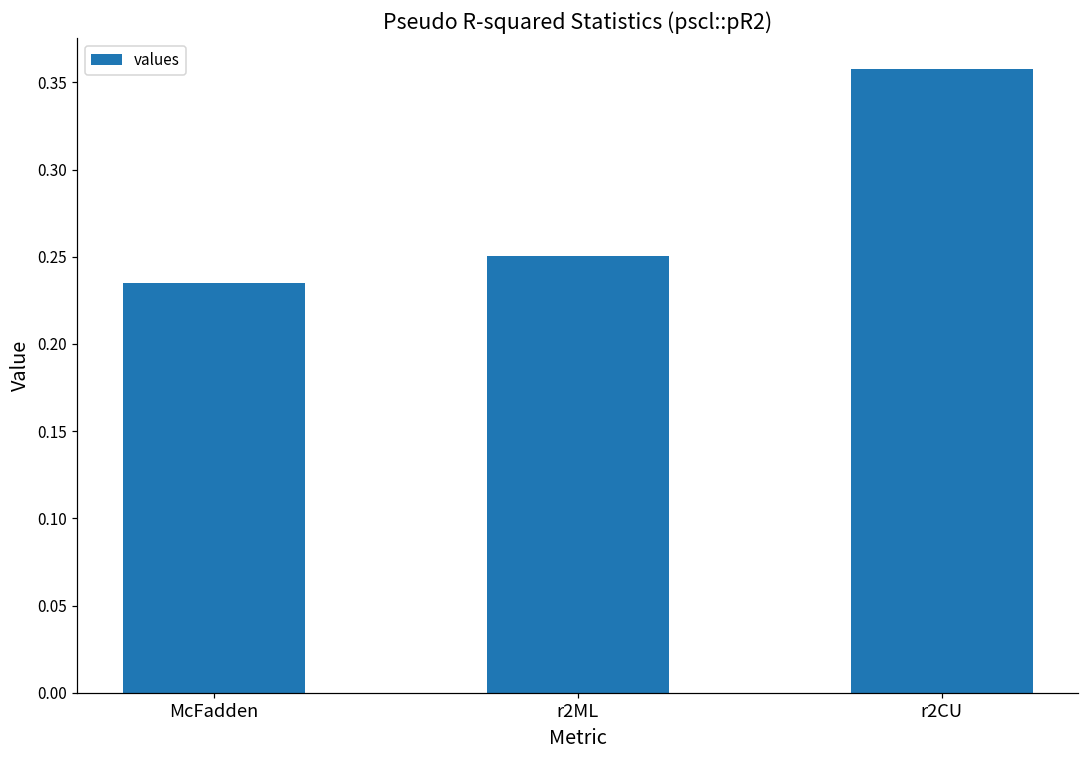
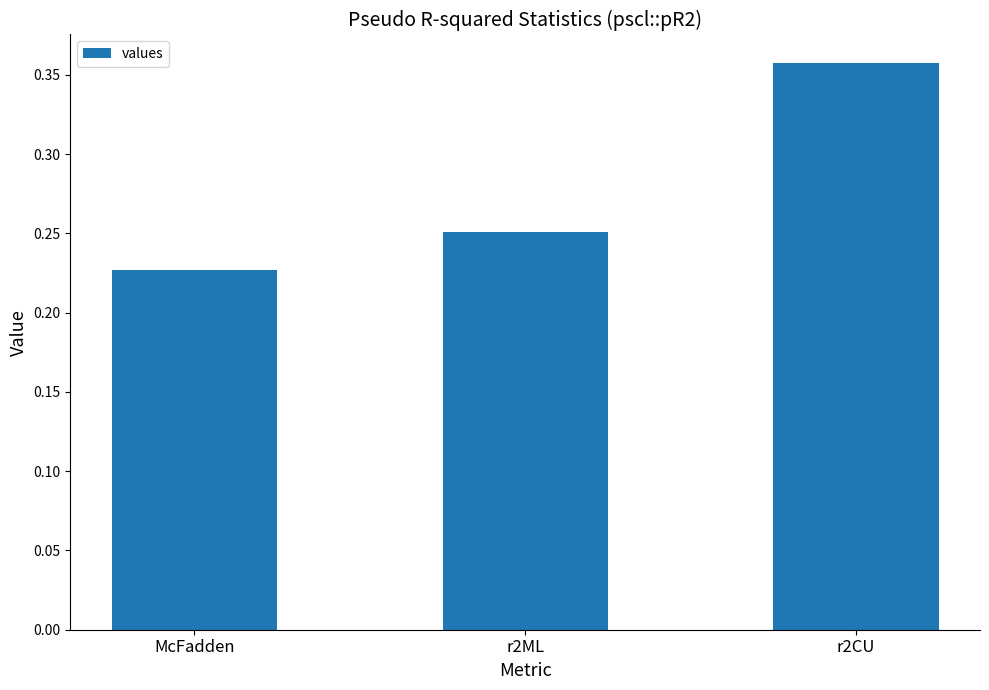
McFadden: 0.235 -> 0.227
